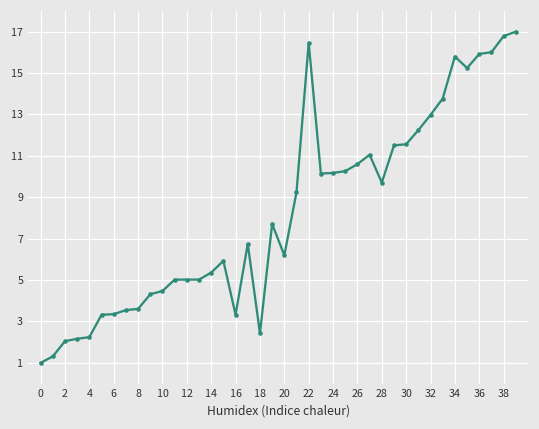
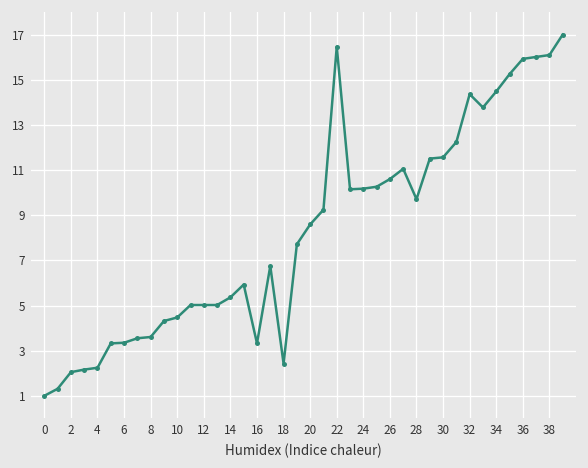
20: 6.2 -> 8.6
32: 13.0 -> 14.4
34: 15.8 -> 14.5
38: 16.8 -> 16.1
